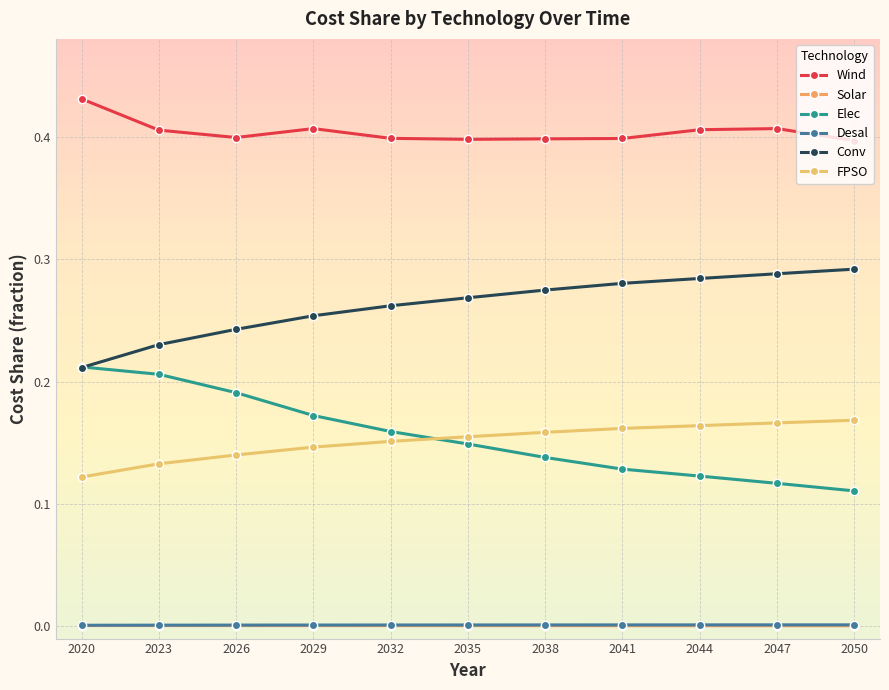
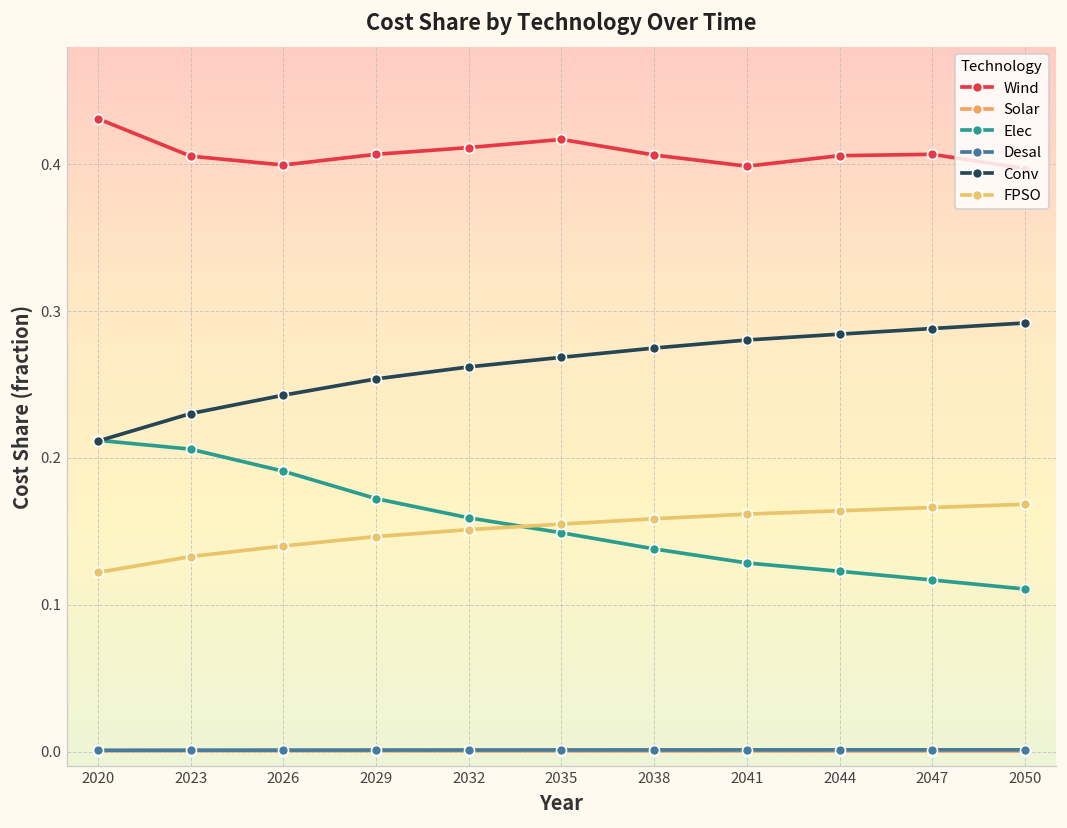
Wind, 2032: 0.399 -> 0.411
Wind, 2035: 0.398 -> 0.417
Wind, 2038: 0.398 -> 0.406
